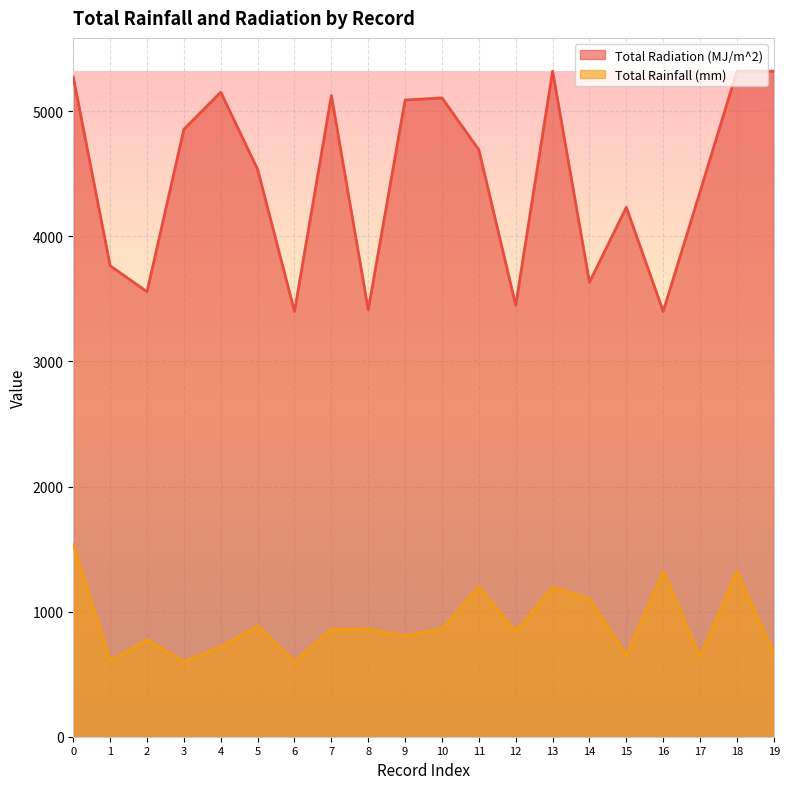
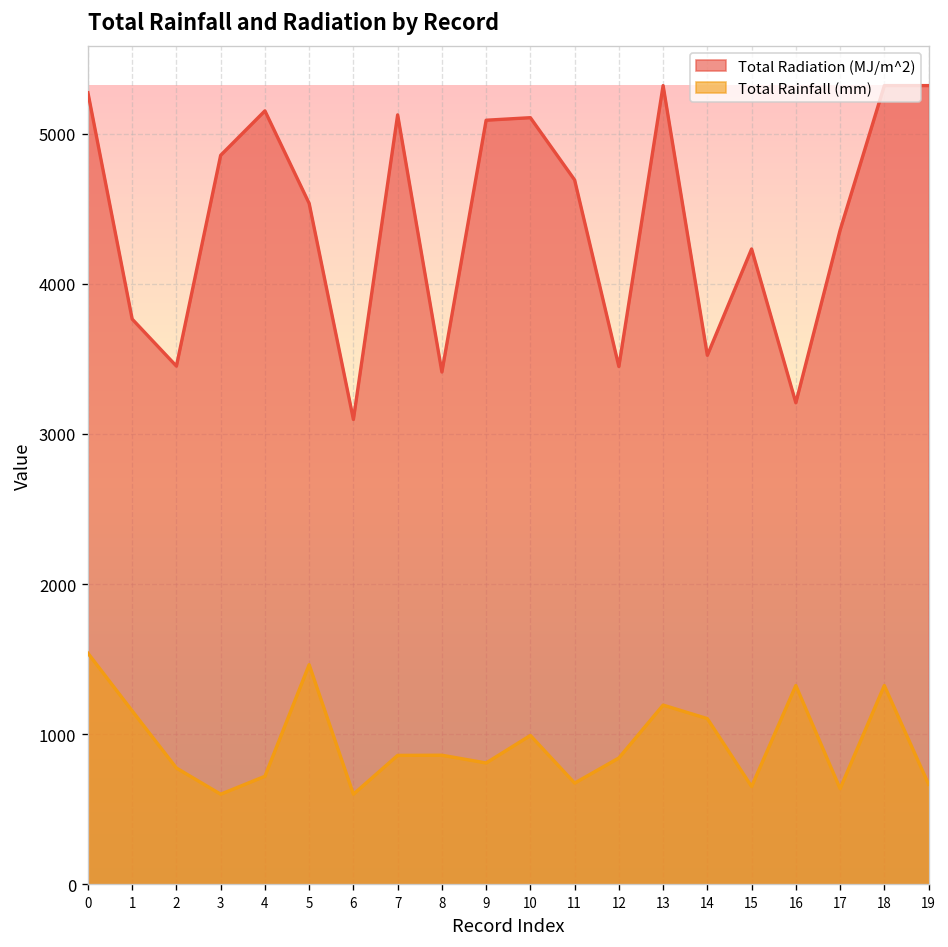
Total Rainfall (mm), 1: 610 -> 1160
Total Radiation (MJ/m^2), 2: 3560 -> 3450
Total Rainfall (mm), 5: 880 -> 1460
Total Radiation (MJ/m^2), 6: 3400 -> 3100
Total Rainfall (mm), 10: 860 -> 990
Total Rainfall (mm), 11: 1200 -> 670
Total Radiation (MJ/m^2), 14: 3630 -> 3520
Total Radiation (MJ/m^2), 16: 3400 -> 3210
